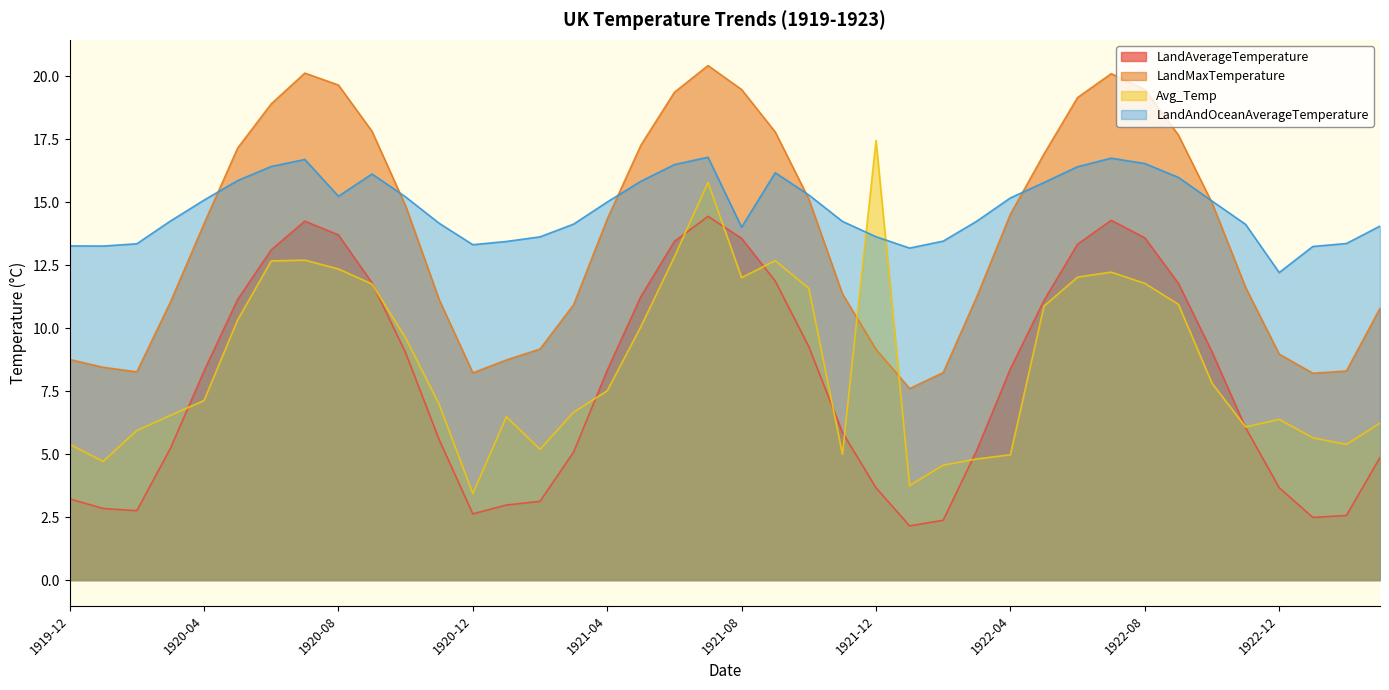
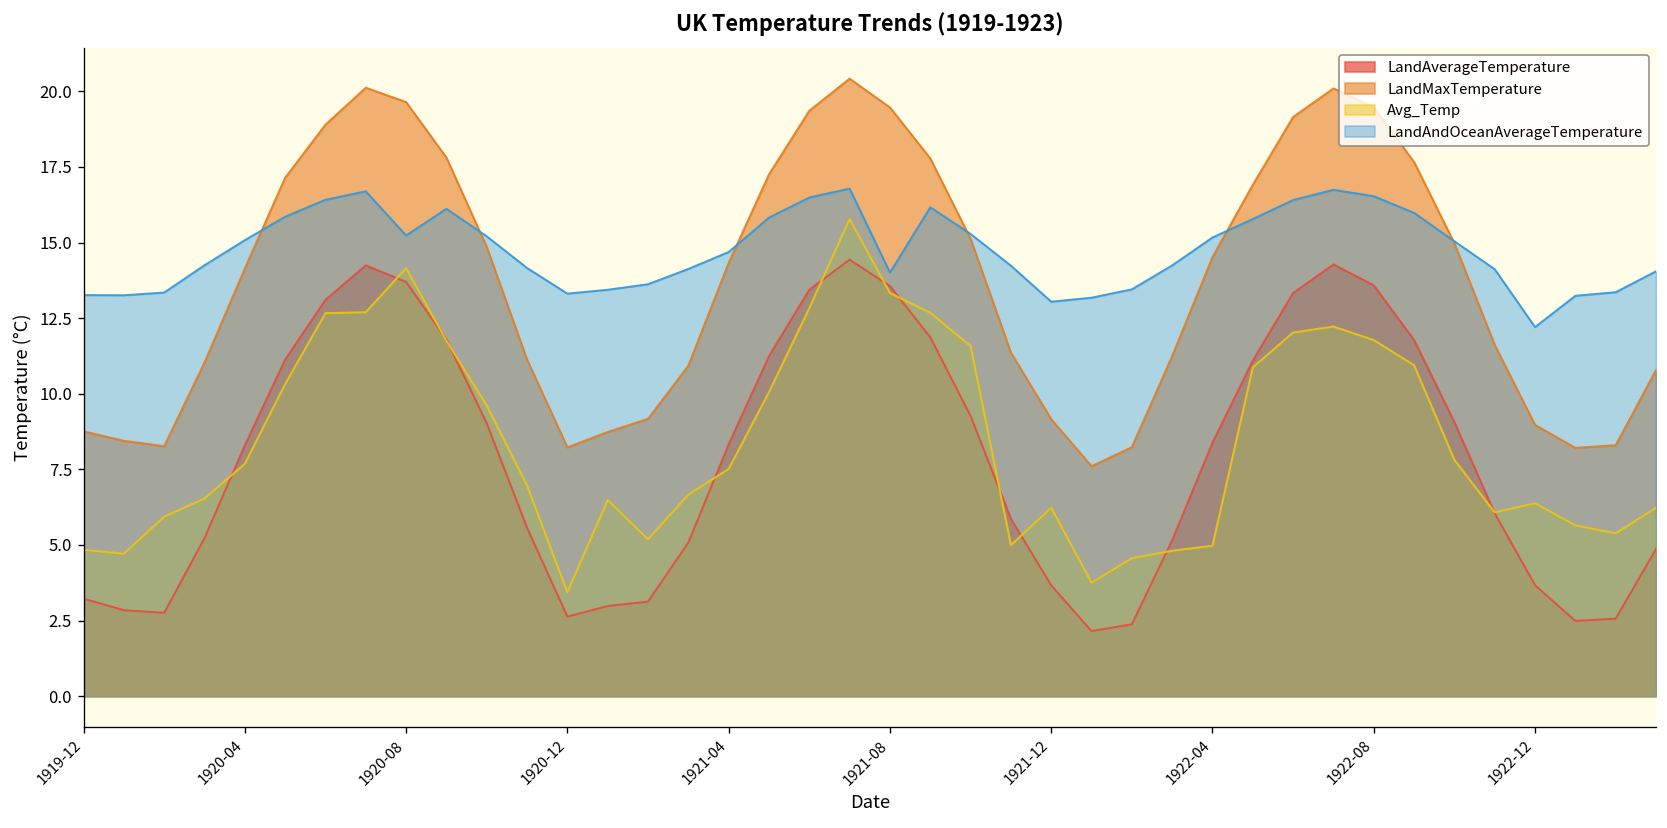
Avg_Temp, 1919-12: 5.4 -> 4.8
Avg_Temp, 1920-04: 7.1 -> 7.7
Avg_Temp, 1920-08: 12.3 -> 14.2
LandAndOceanAverageTemperature, 1921-04: 15.0 -> 14.7
Avg_Temp, 1921-08: 12.0 -> 13.3
Avg_Temp, 1921-12: 17.5 -> 6.2
LandAndOceanAverageTemperature, 1921-12: 13.6 -> 13.0
